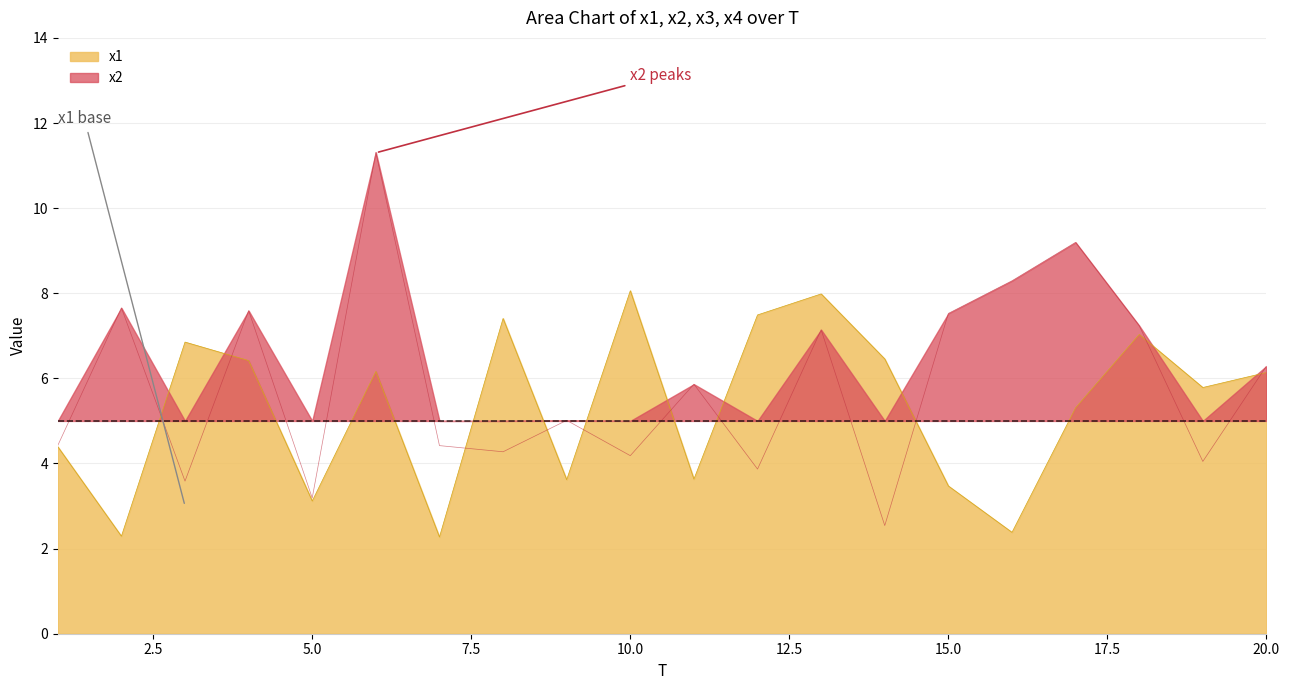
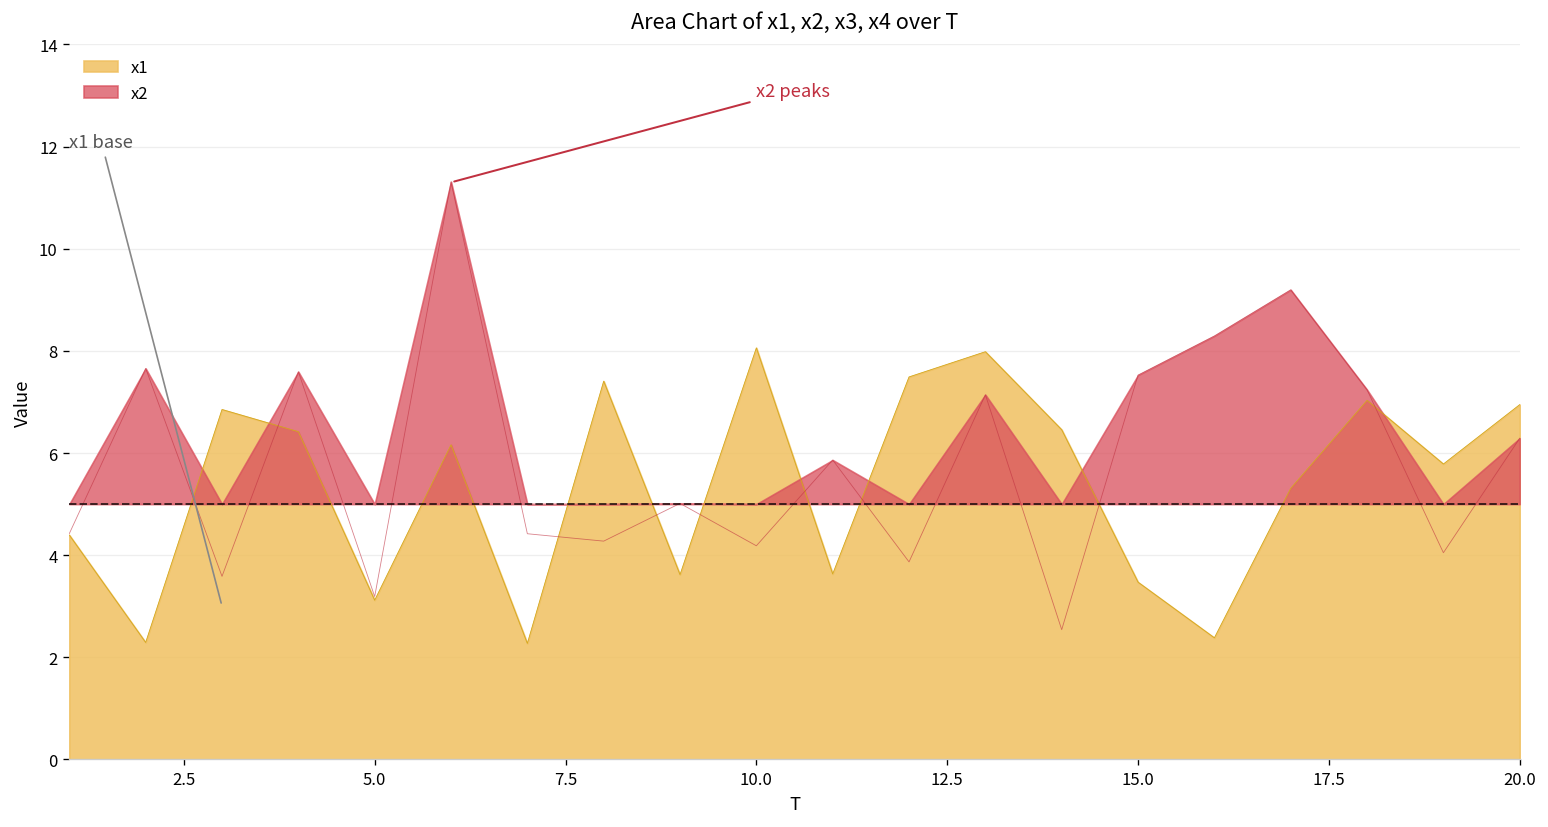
x1, 20.0: 6.1 -> 6.9
